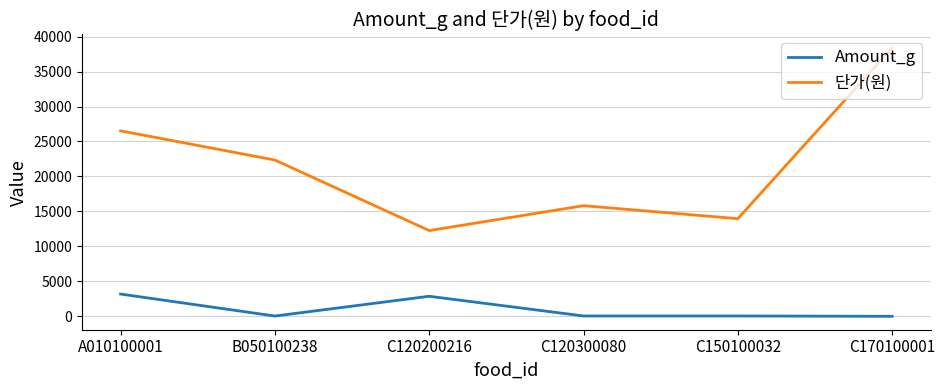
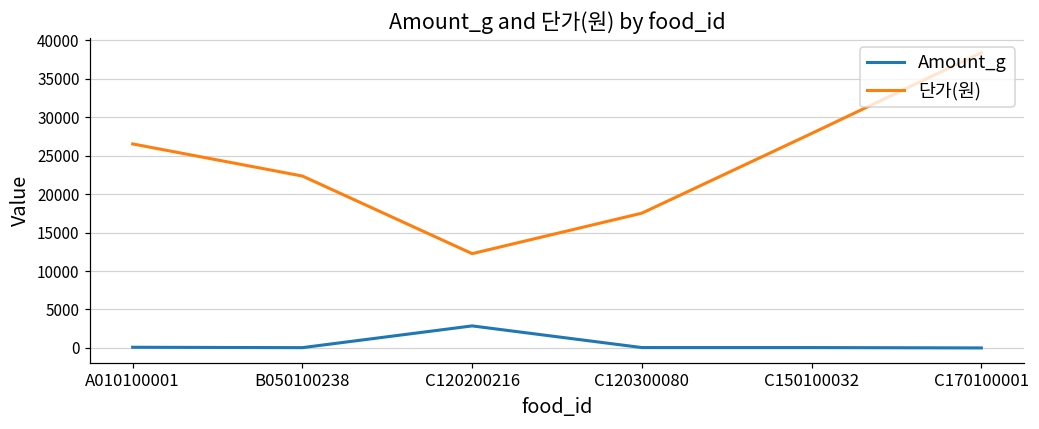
Amount_g, A010100001: 3000 -> 0
단가(원), C120300080: 16000 -> 18000
단가(원), C150100032: 14000 -> 28000
